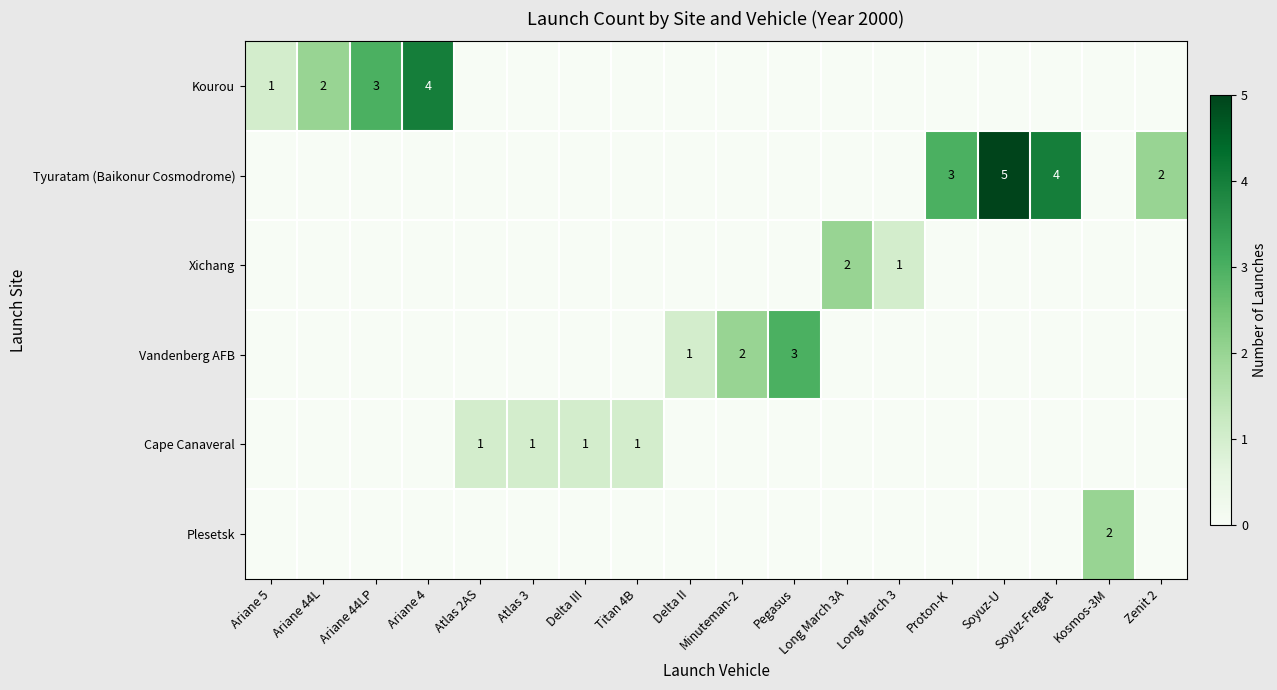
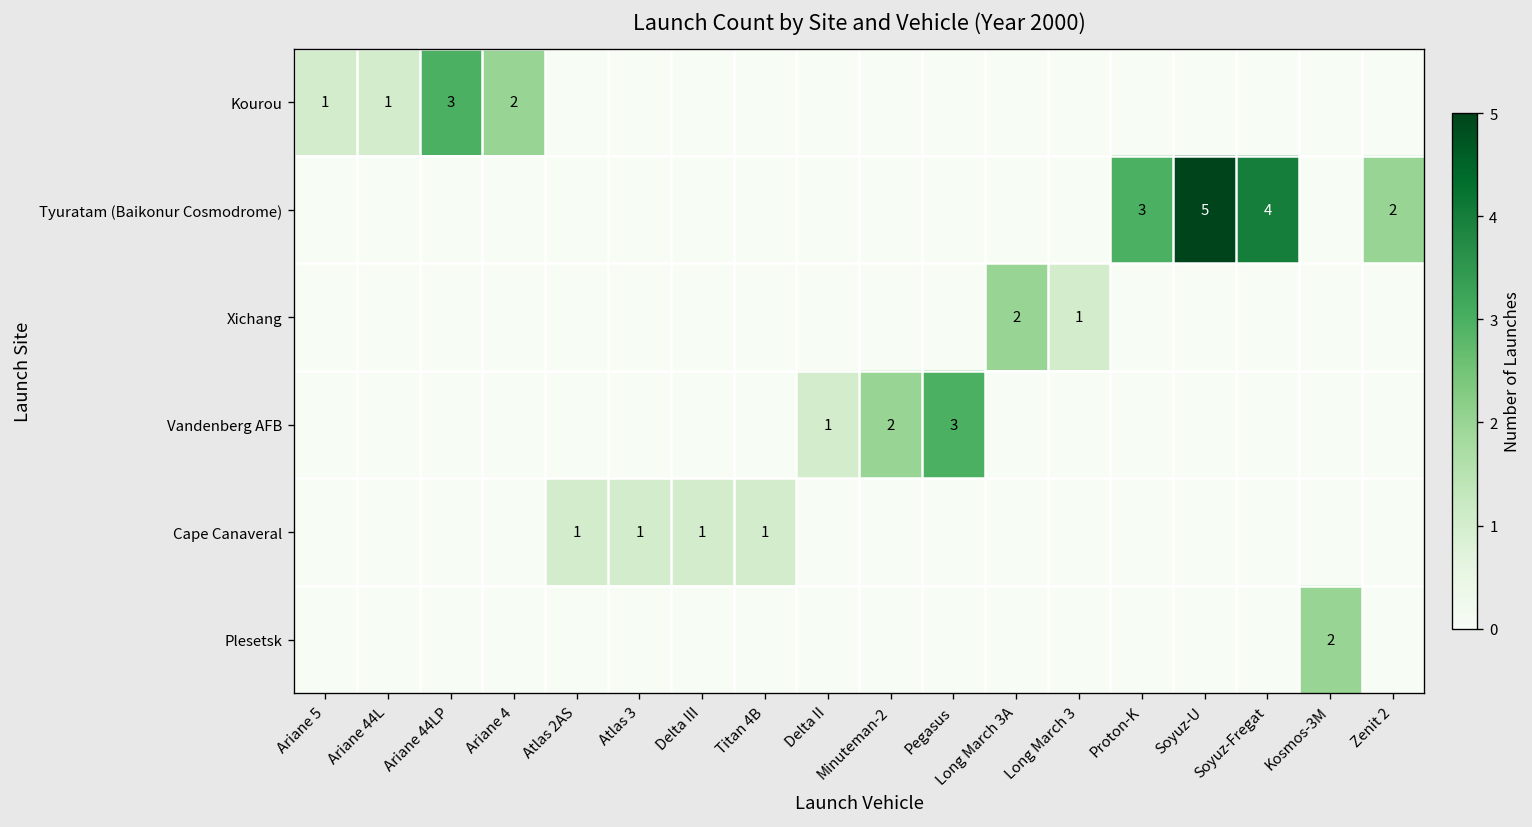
Kourou, Ariane 44L: 2 -> 1
Kourou, Ariane 4: 4 -> 2
